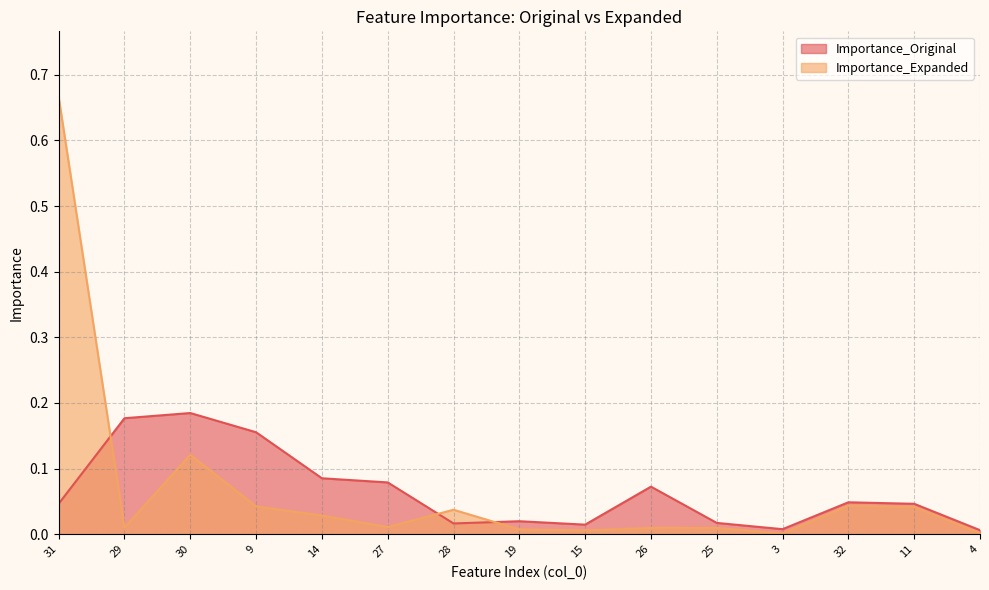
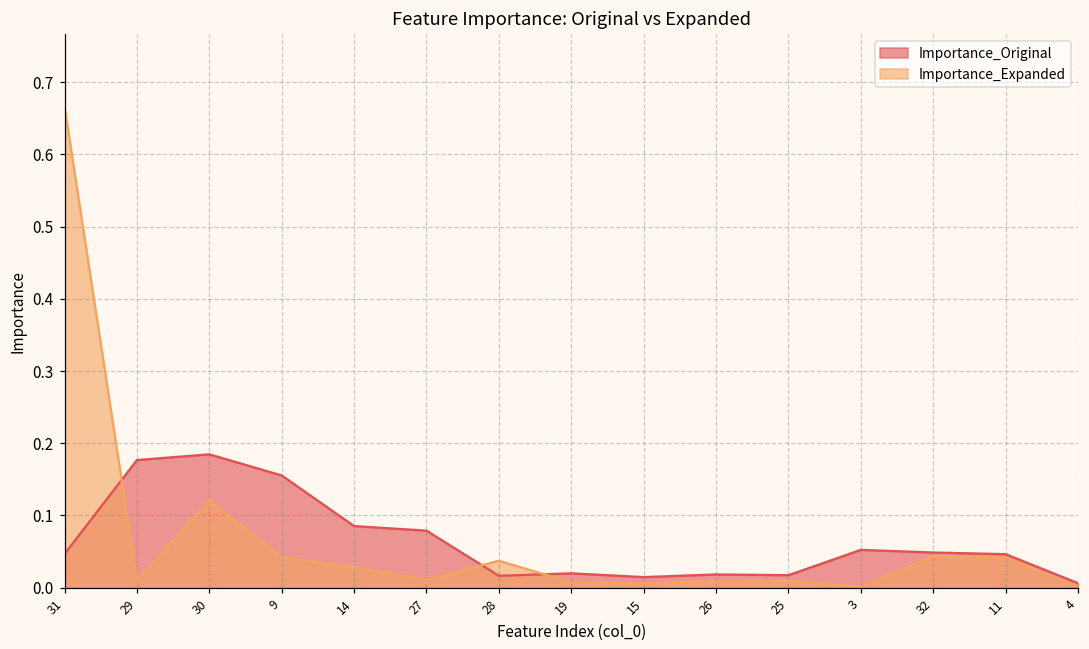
Importance_Original, 26: 0.07 -> 0.02
Importance_Original, 3: 0.01 -> 0.05
